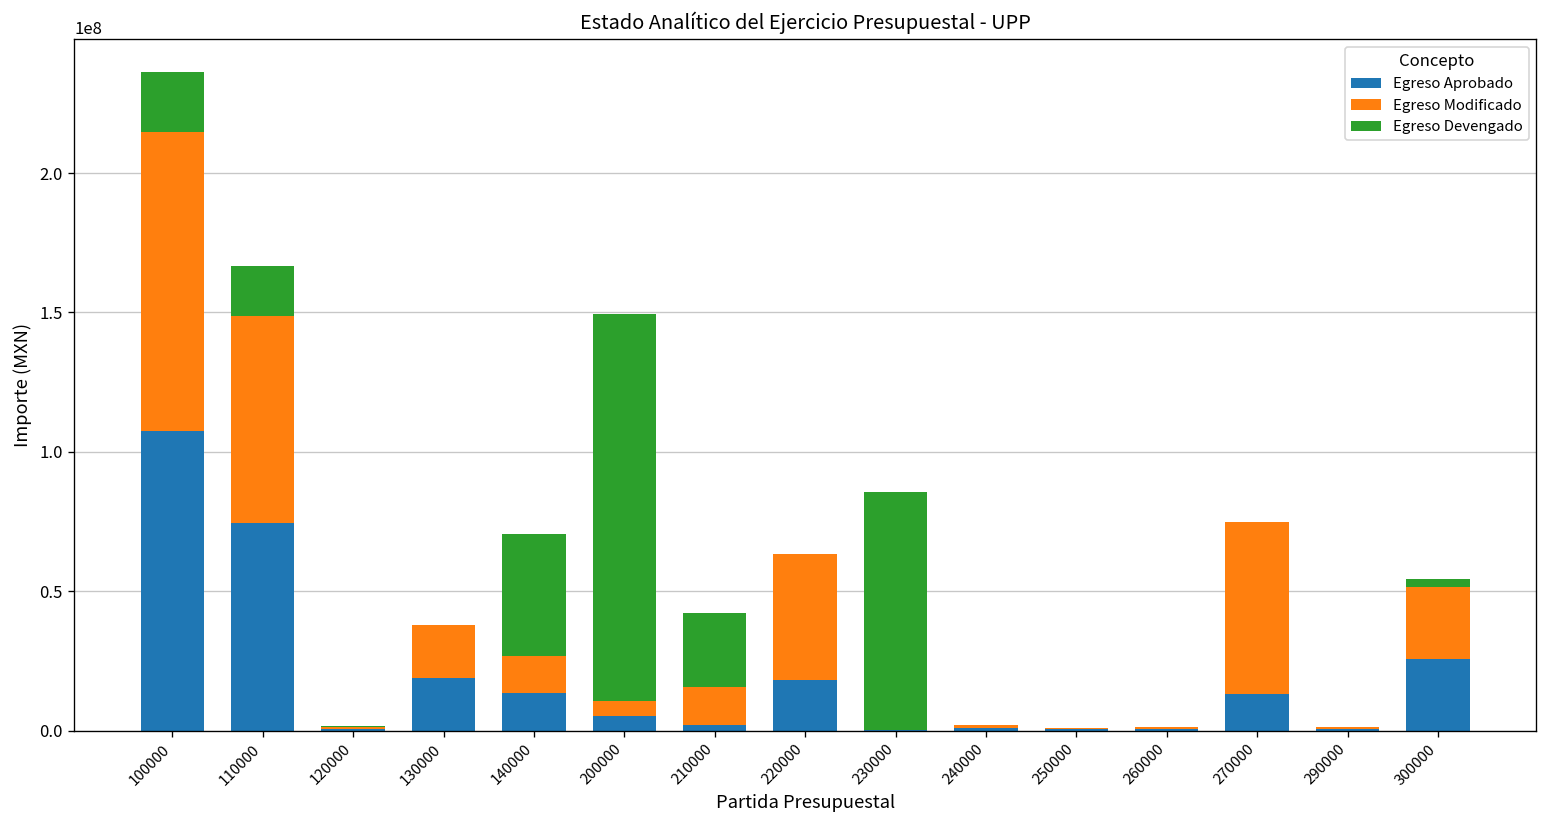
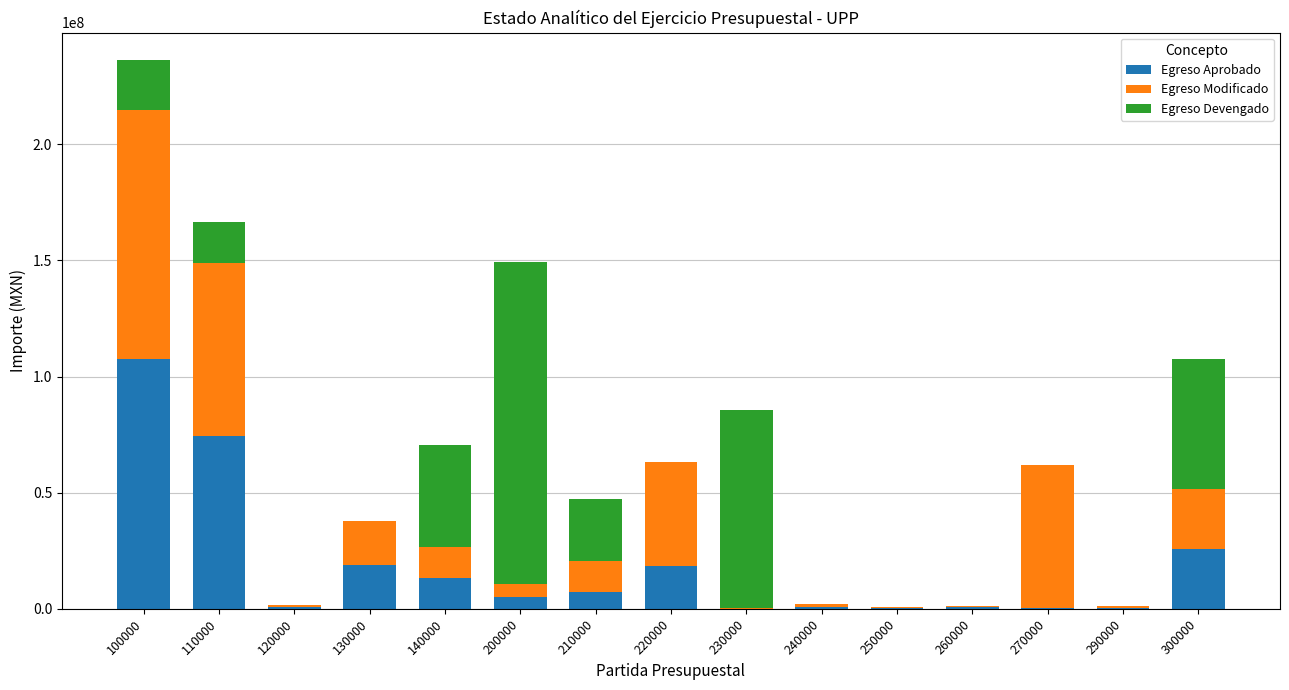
Egreso Aprobado, 210000: 2000000 -> 7000000
Egreso Aprobado, 270000: 13000000 -> 0
Egreso Devengado, 300000: 3000000 -> 56000000
